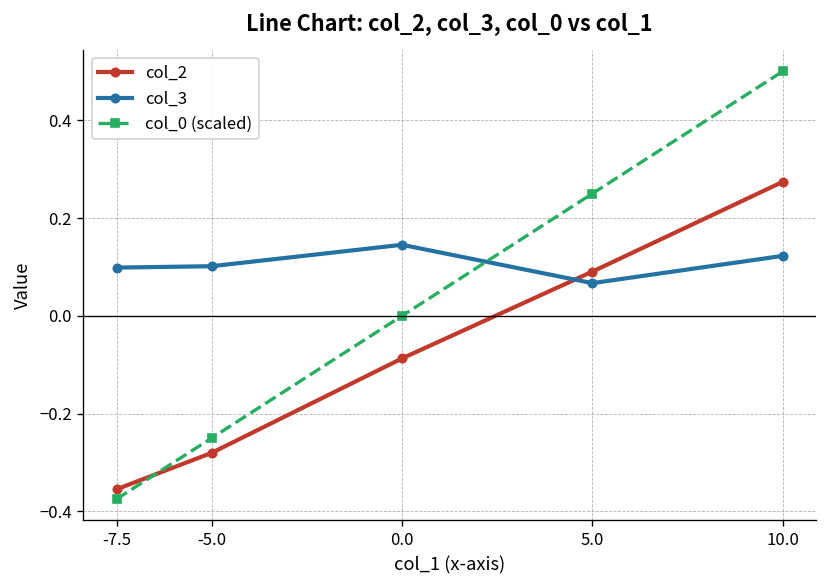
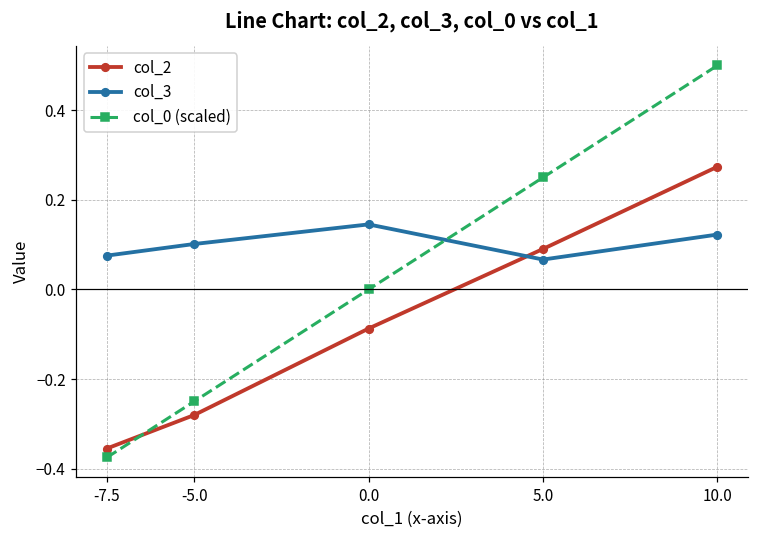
col_3, -7.5: 0.10 -> 0.08
